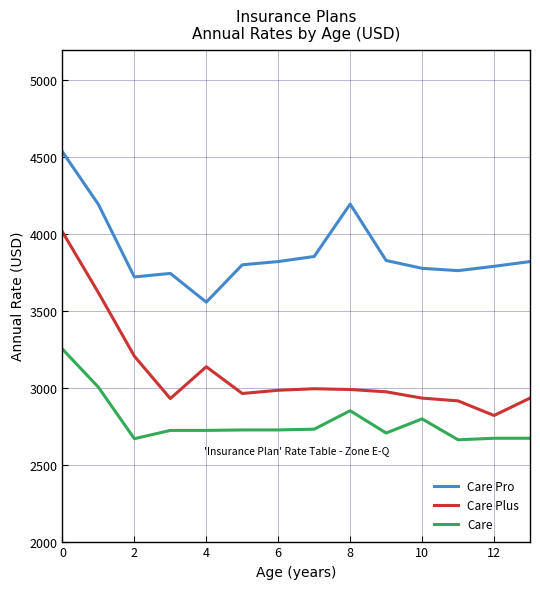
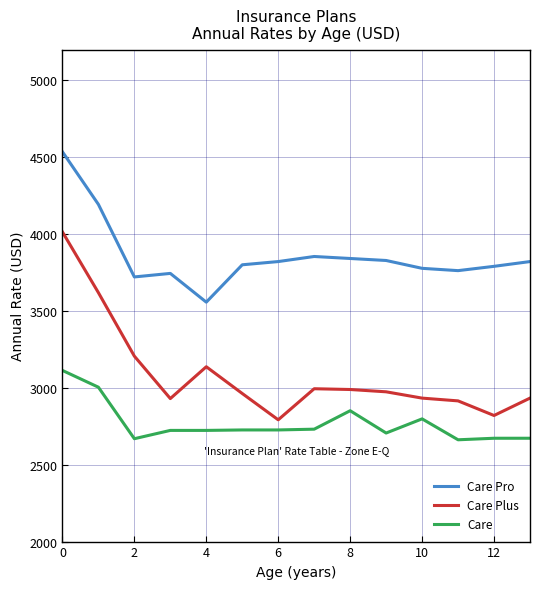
Care, 0: 3250 -> 3110
Care Plus, 6: 2980 -> 2790
Care Pro, 8: 4200 -> 3840
